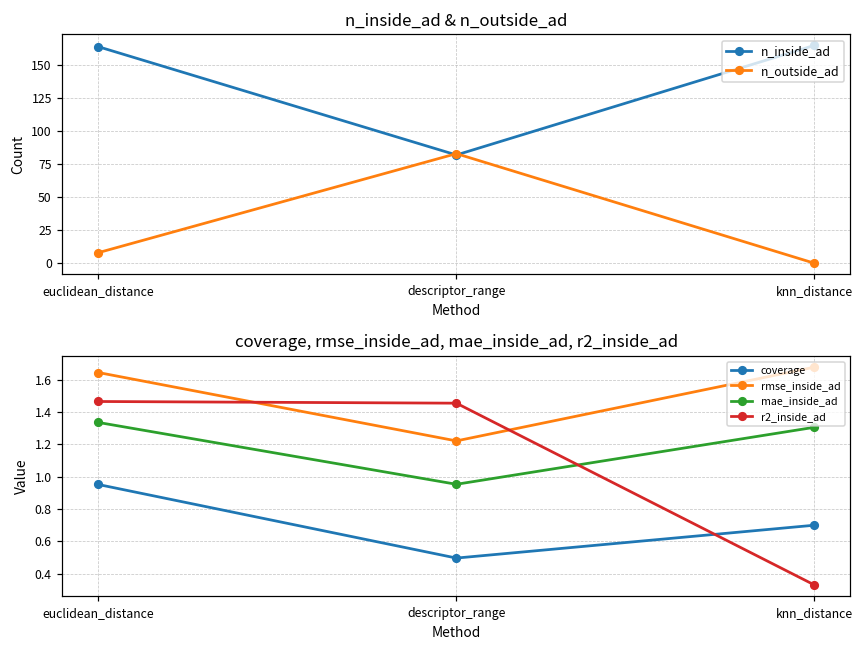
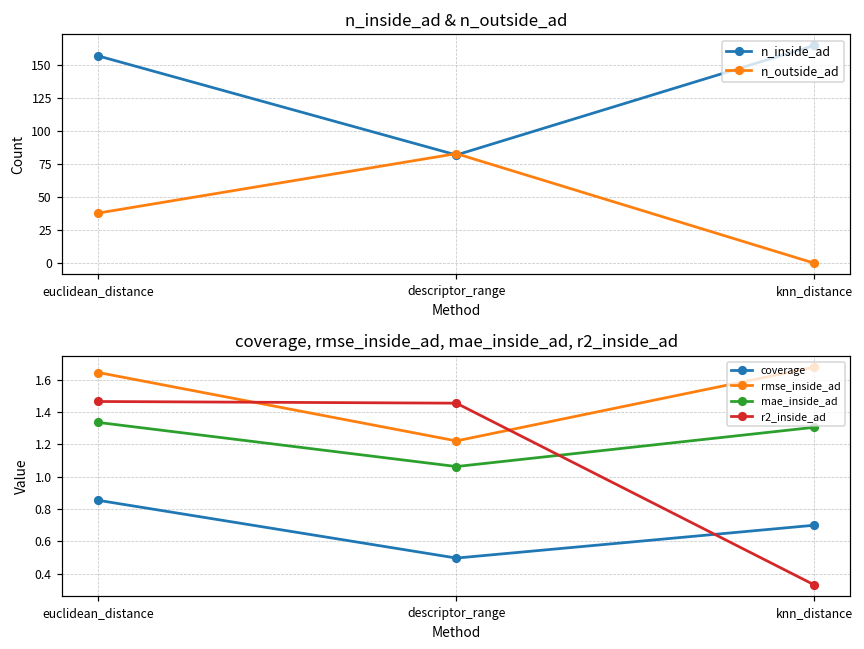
n_inside_ad & n_outside_ad, n_inside_ad, euclidean_distance: 164 -> 157
n_inside_ad & n_outside_ad, n_outside_ad, euclidean_distance: 8 -> 38
coverage, rmse_inside_ad, mae_inside_ad, r2_inside_ad, coverage, euclidean_distance: 0.95 -> 0.85
coverage, rmse_inside_ad, mae_inside_ad, r2_inside_ad, mae_inside_ad, descriptor_range: 0.95 -> 1.06
